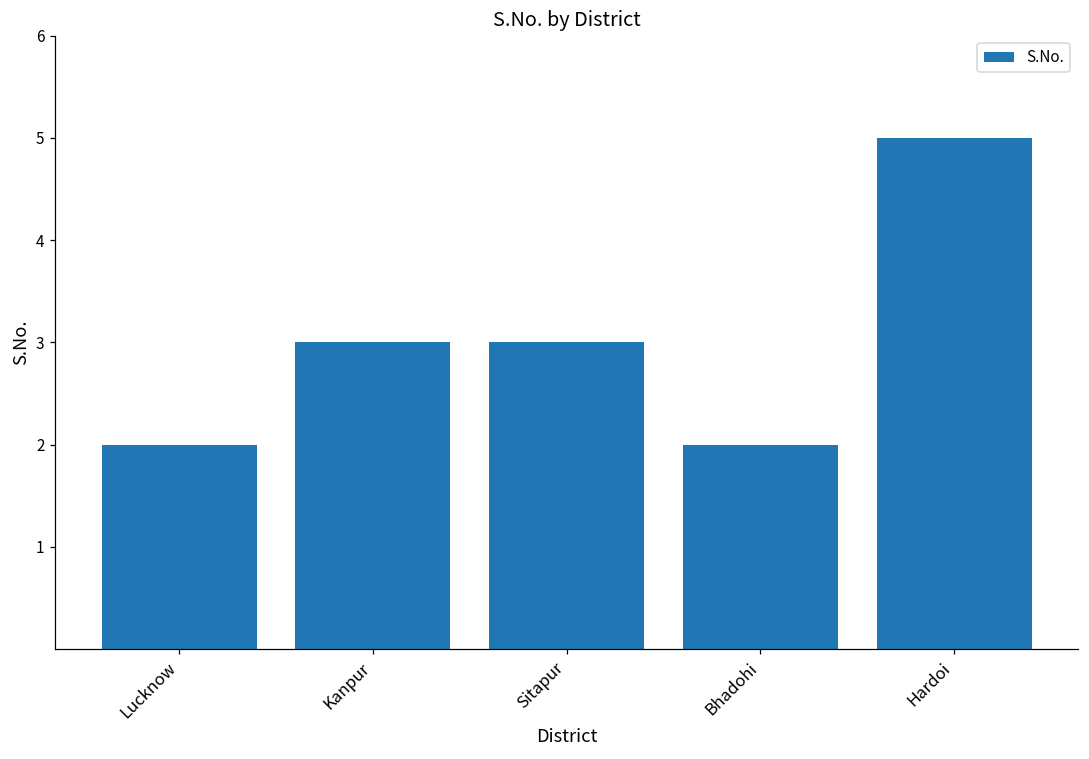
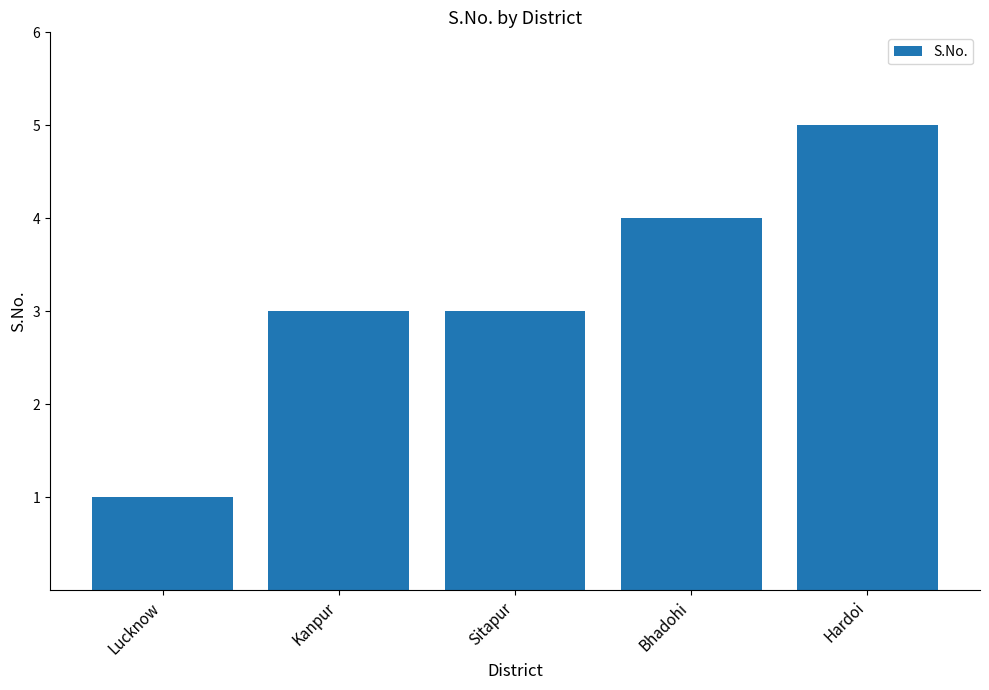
Lucknow: 2 -> 1
Bhadohi: 2 -> 4
